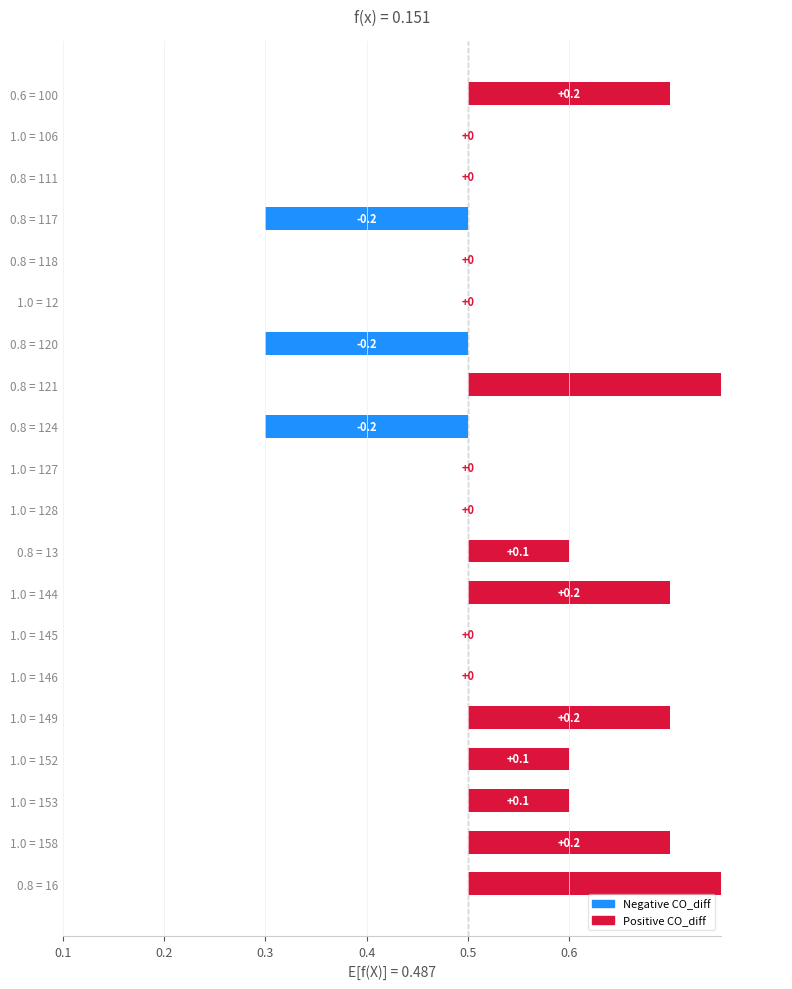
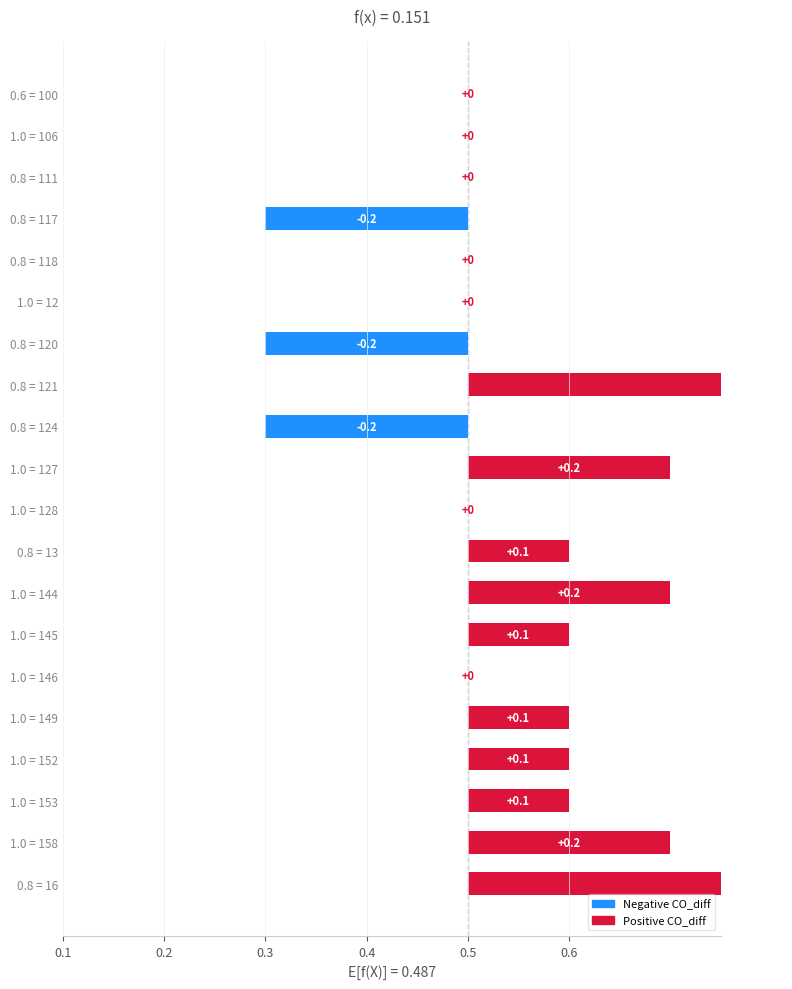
0.6 = 100: +0.2 -> +0
1.0 = 127: +0 -> +0.2
1.0 = 145: +0 -> +0.1
1.0 = 149: +0.2 -> +0.1
